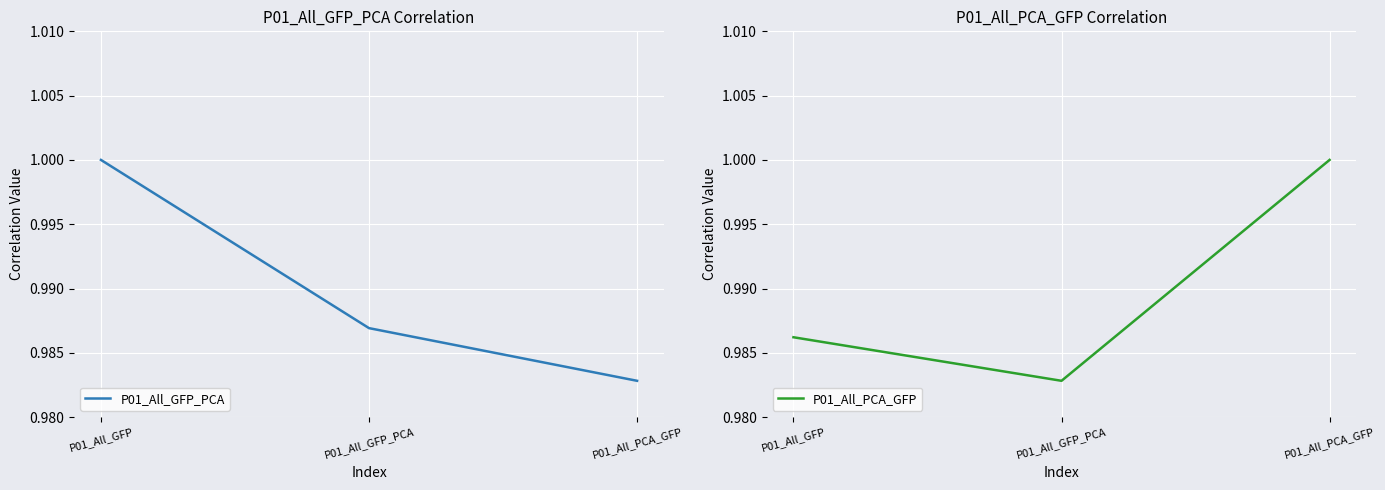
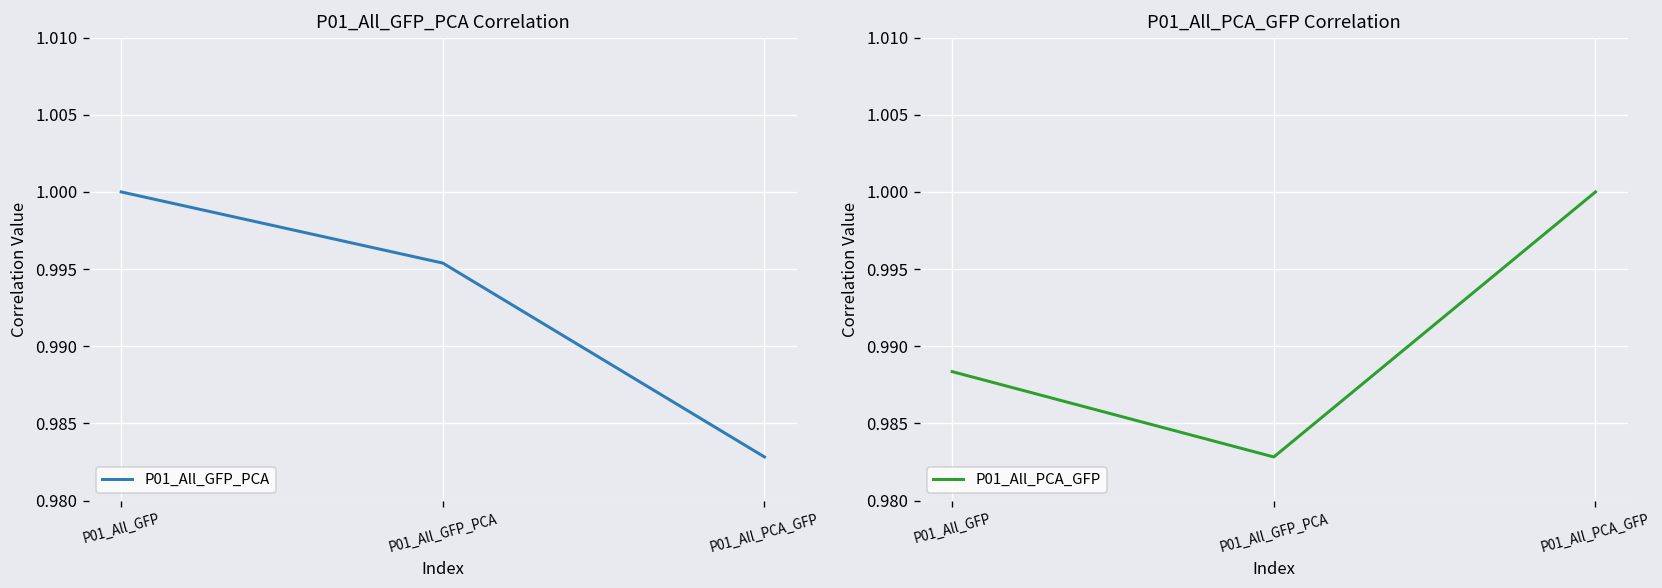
P01_All_GFP_PCA Correlation, P01_All_GFP_PCA: 0.9869 -> 0.9954
P01_All_PCA_GFP Correlation, P01_All_GFP: 0.9862 -> 0.9884
